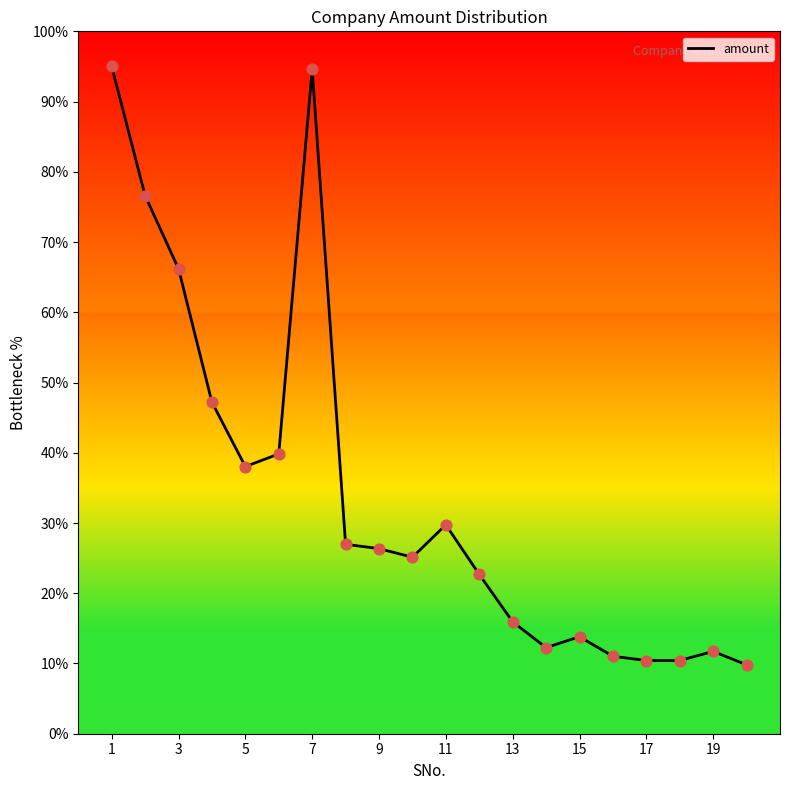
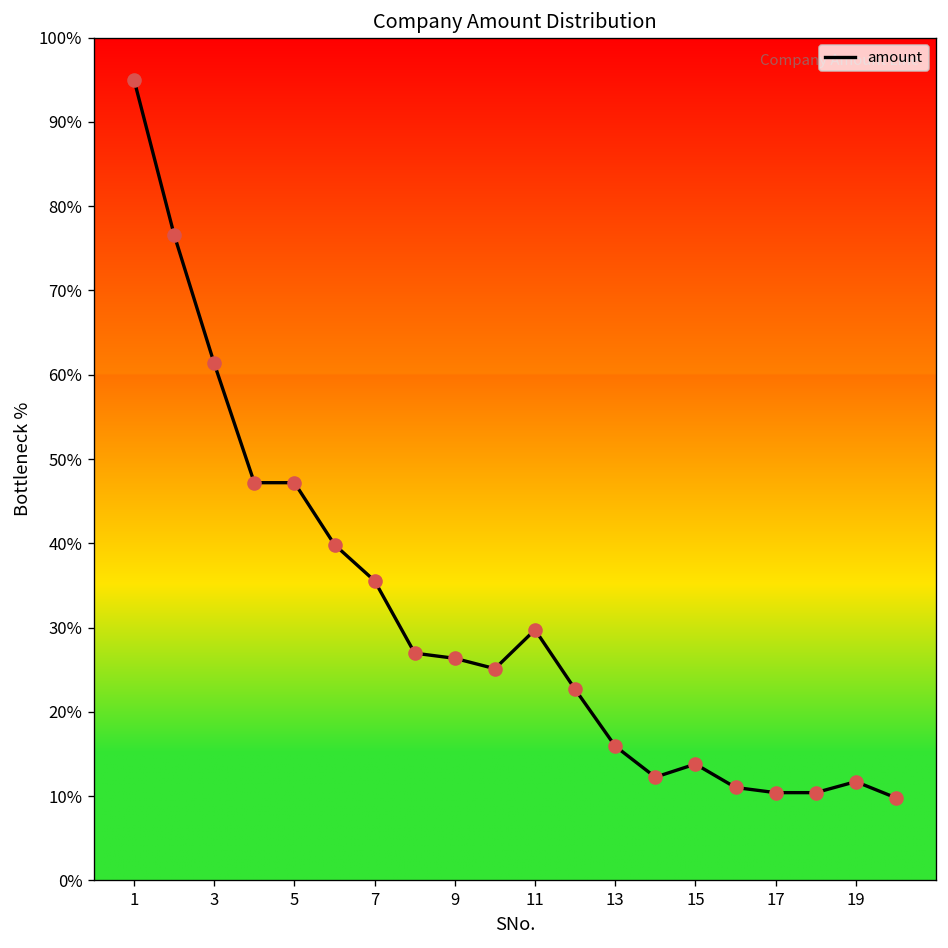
3: 66% -> 61%
5: 38% -> 47%
7: 95% -> 36%
